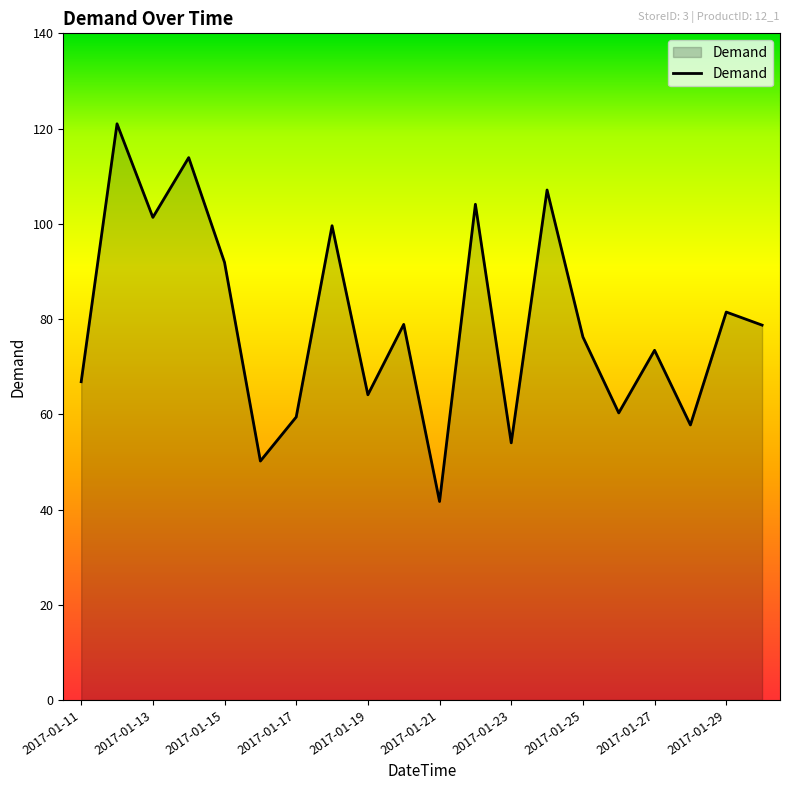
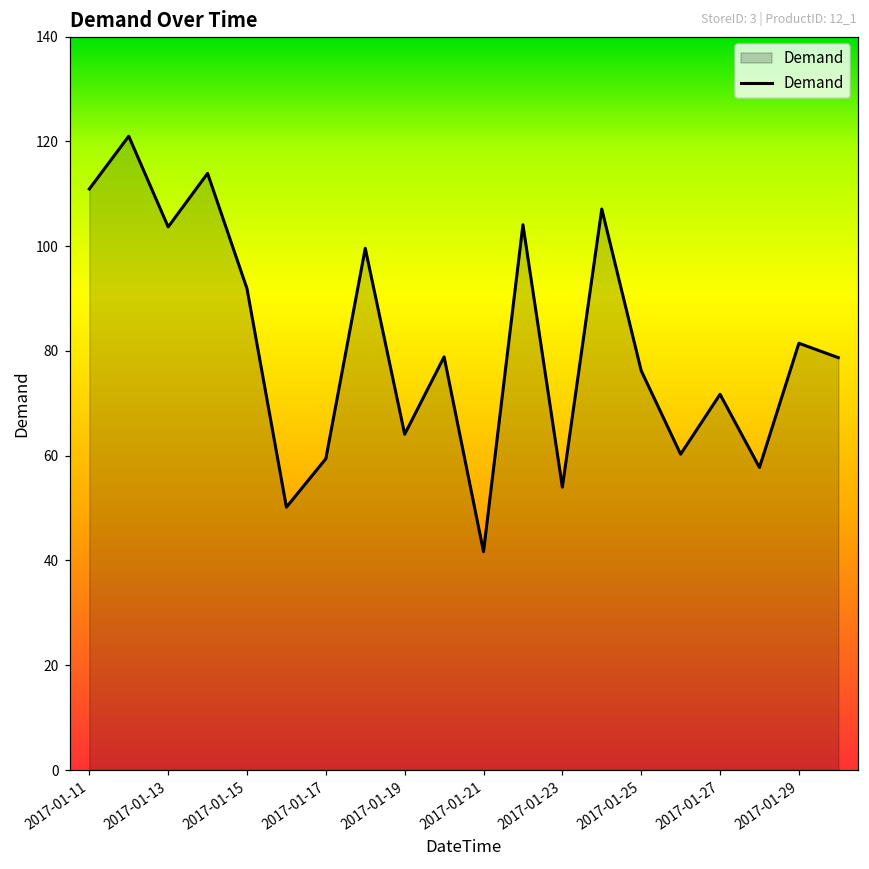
2017-01-11: 67 -> 111
2017-01-13: 101 -> 104
2017-01-27: 73 -> 72
